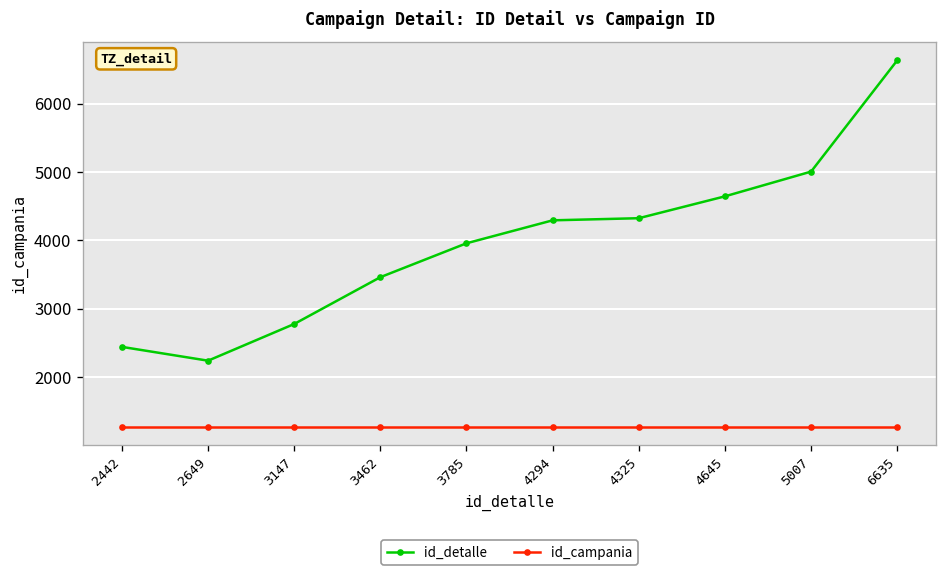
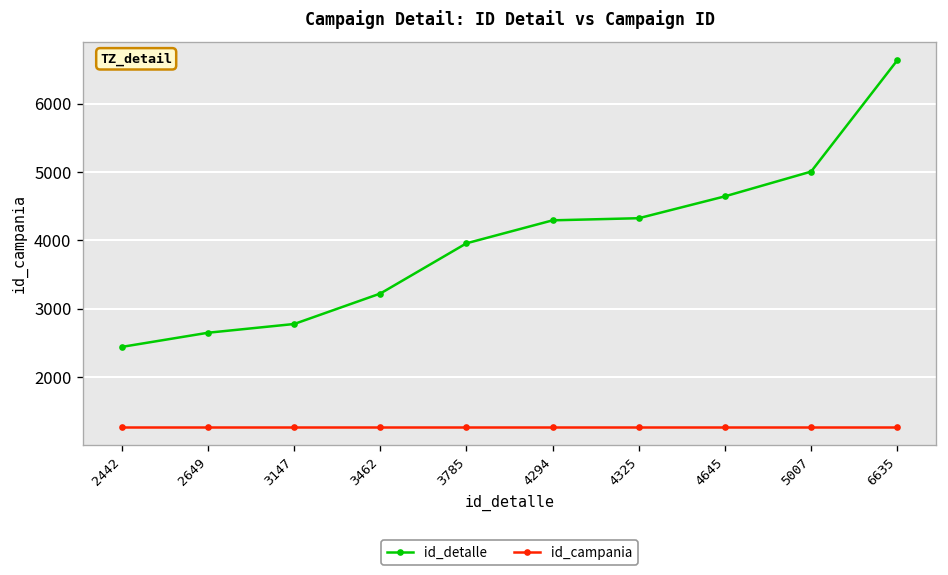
id_detalle, 2649: 2200 -> 2600
id_detalle, 3462: 3500 -> 3200
